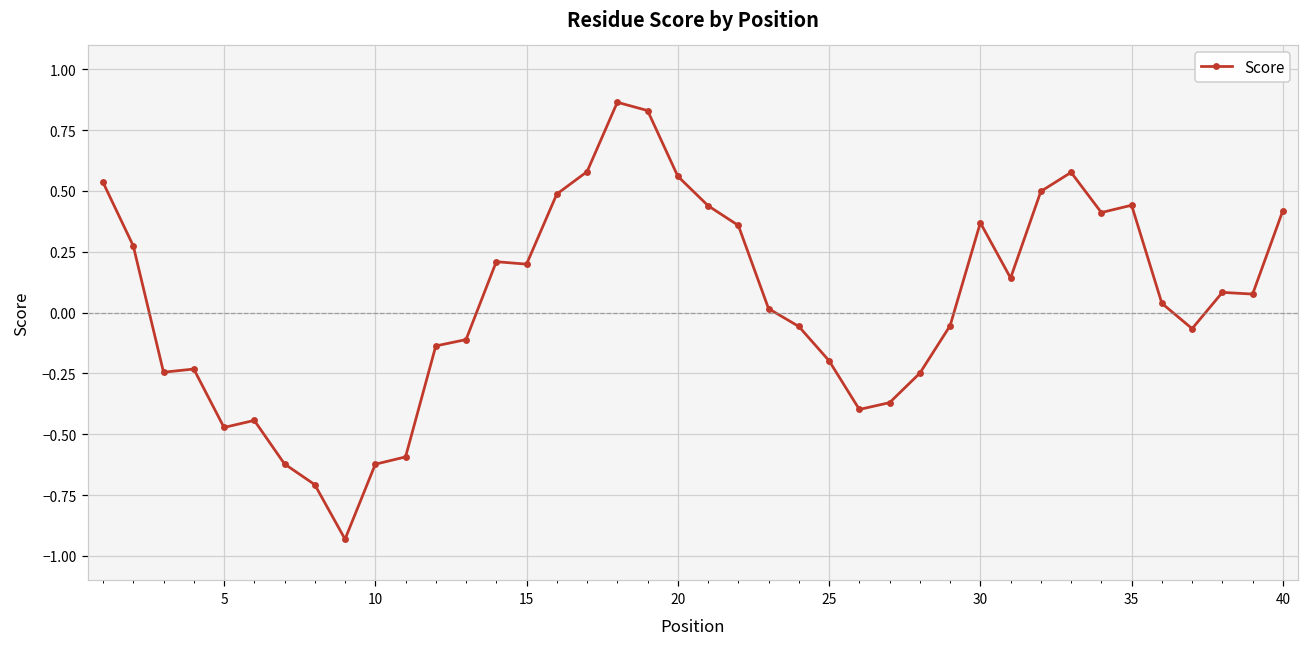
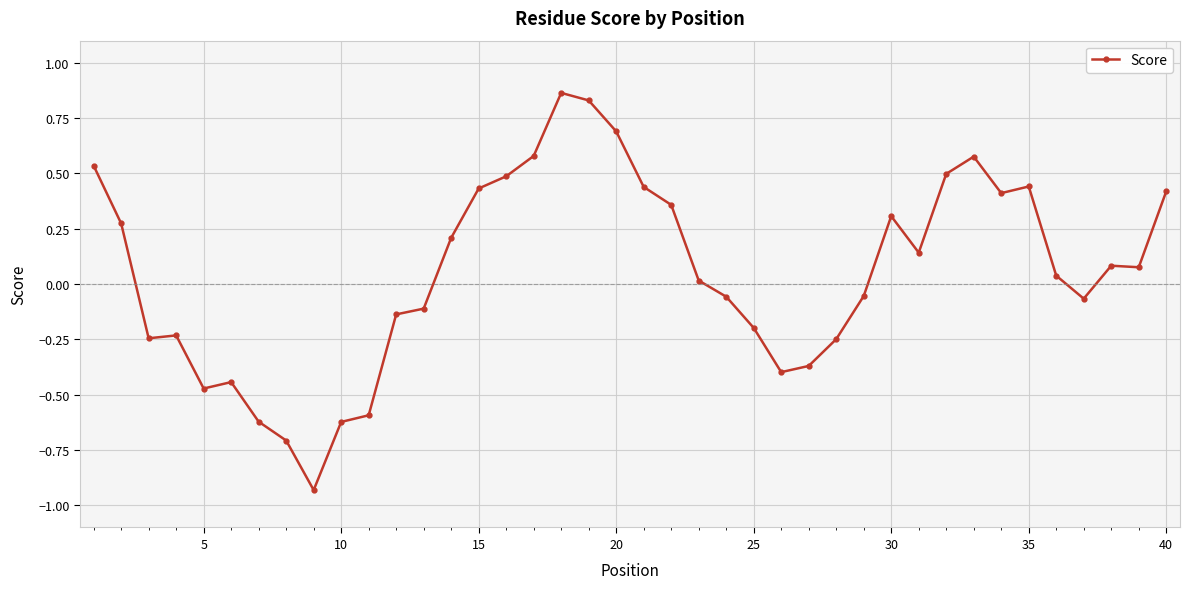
15: 0.20 -> 0.43
20: 0.56 -> 0.69
30: 0.37 -> 0.31
